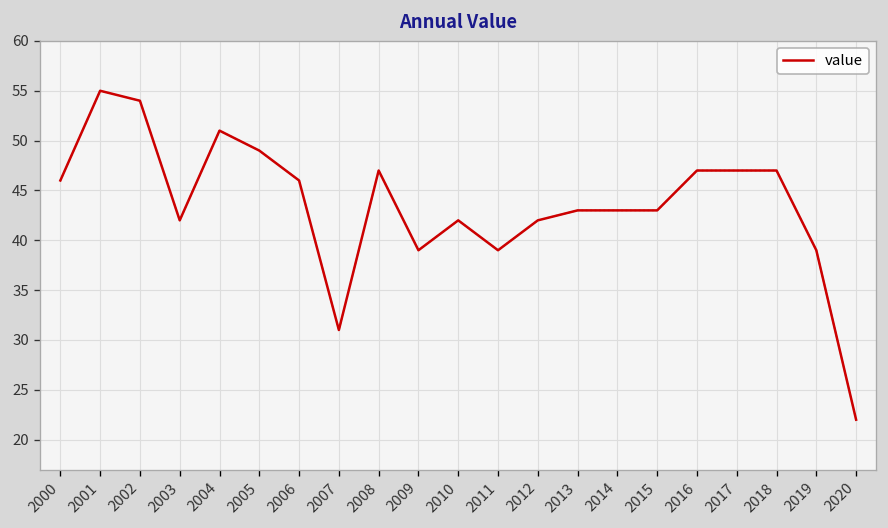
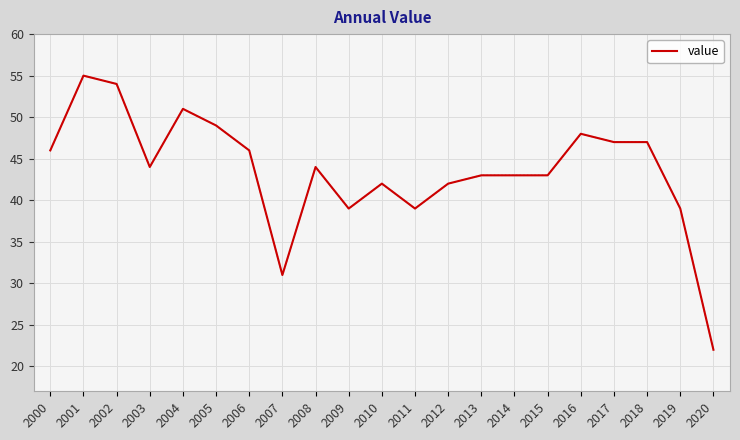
2003: 42 -> 44
2008: 47 -> 44
2016: 47 -> 48
